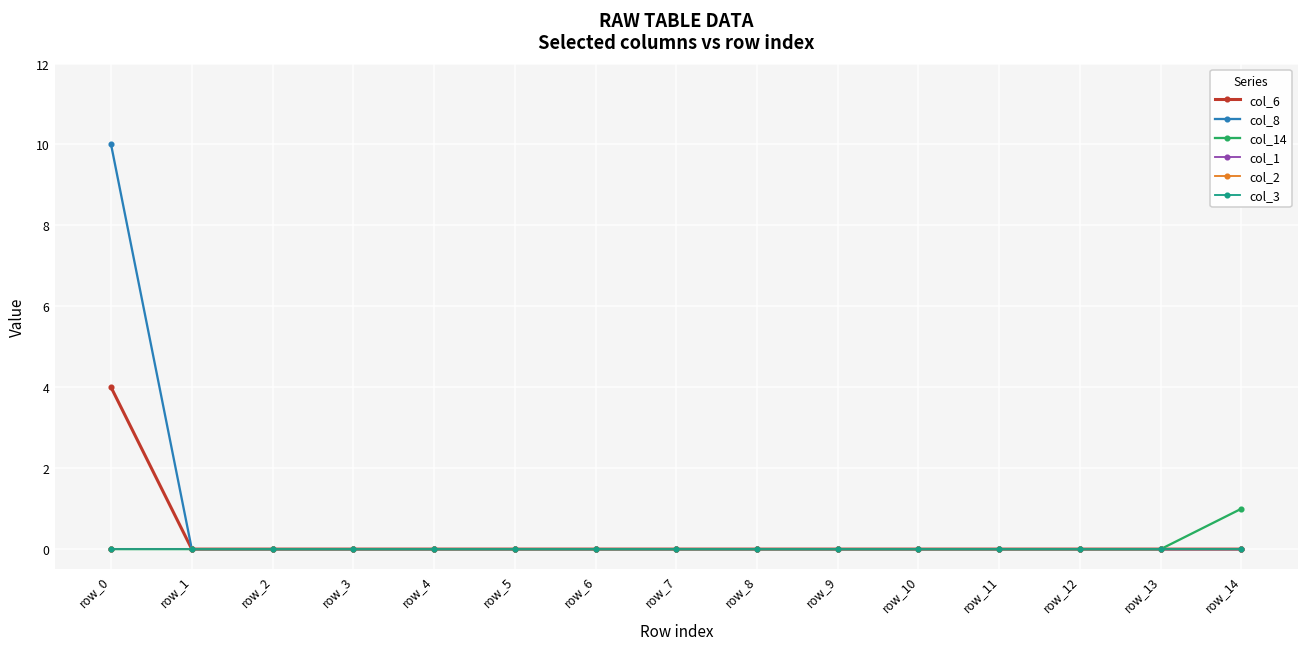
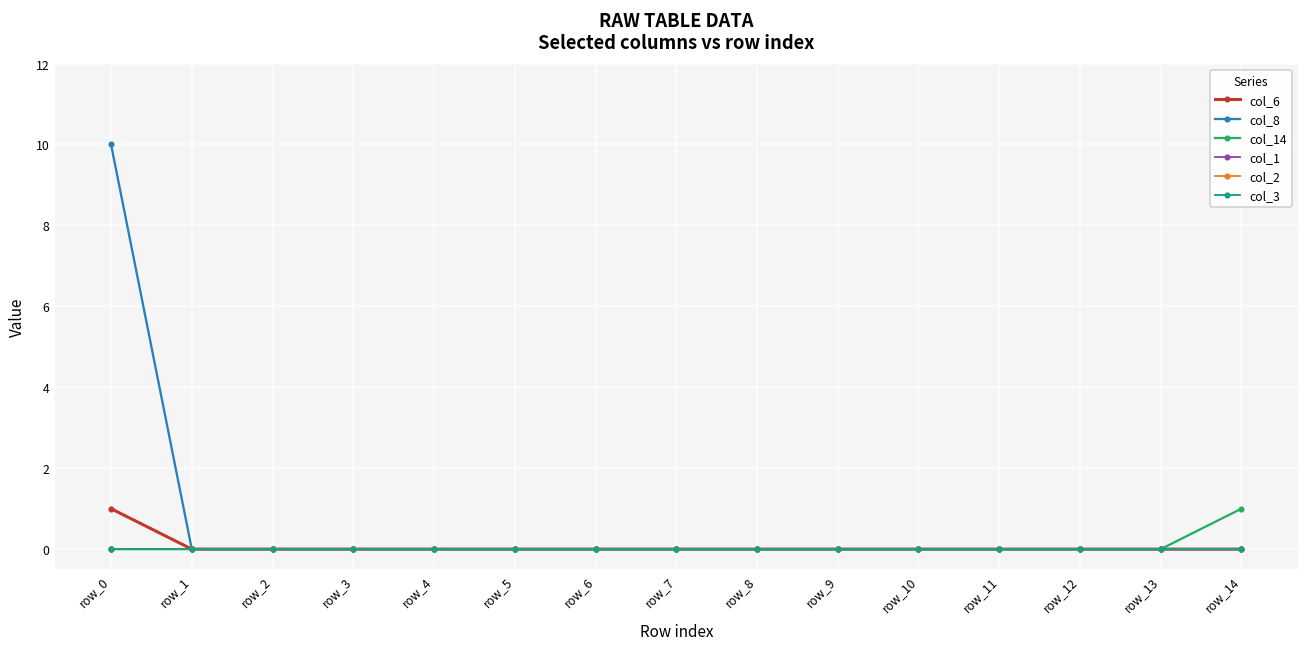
col_6, row_0: 4 -> 1
